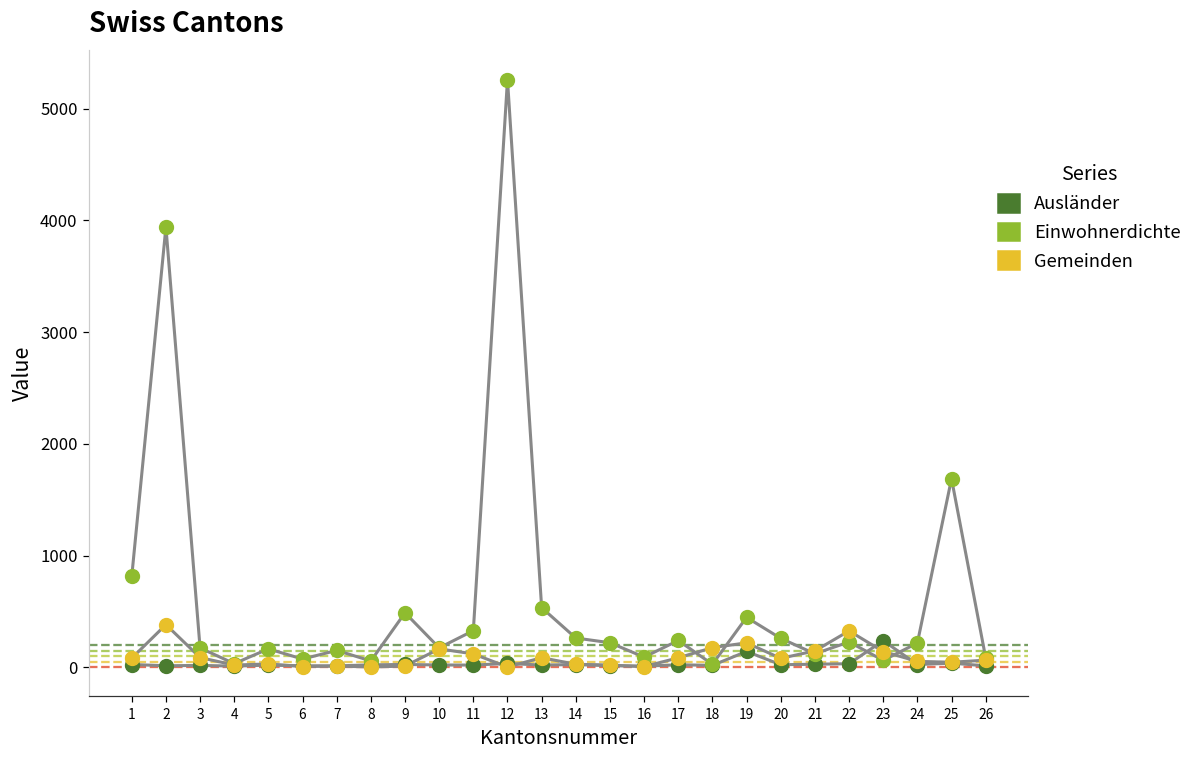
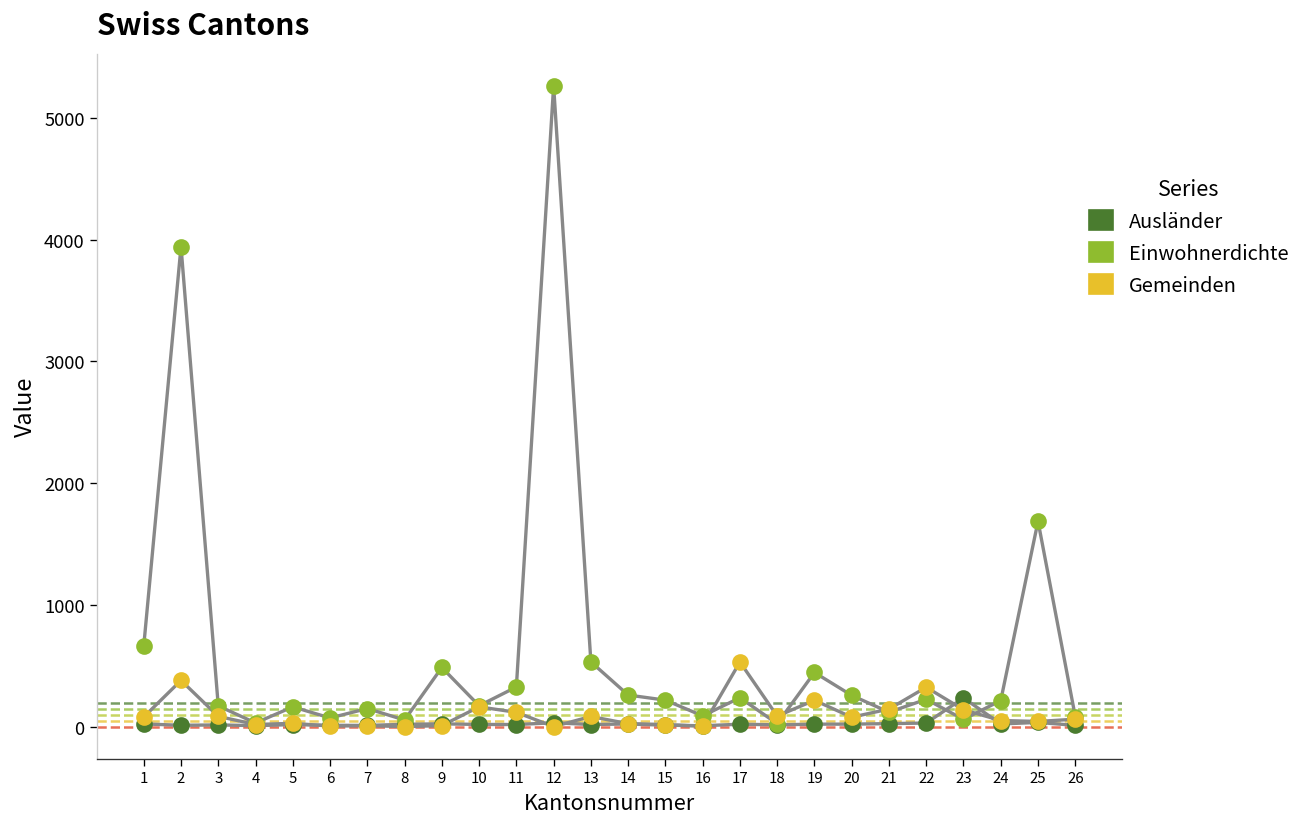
Einwohnerdichte, 1: 820 -> 660
Gemeinden, 17: 90 -> 530
Gemeinden, 18: 180 -> 90
Ausländer, 19: 140 -> 20
